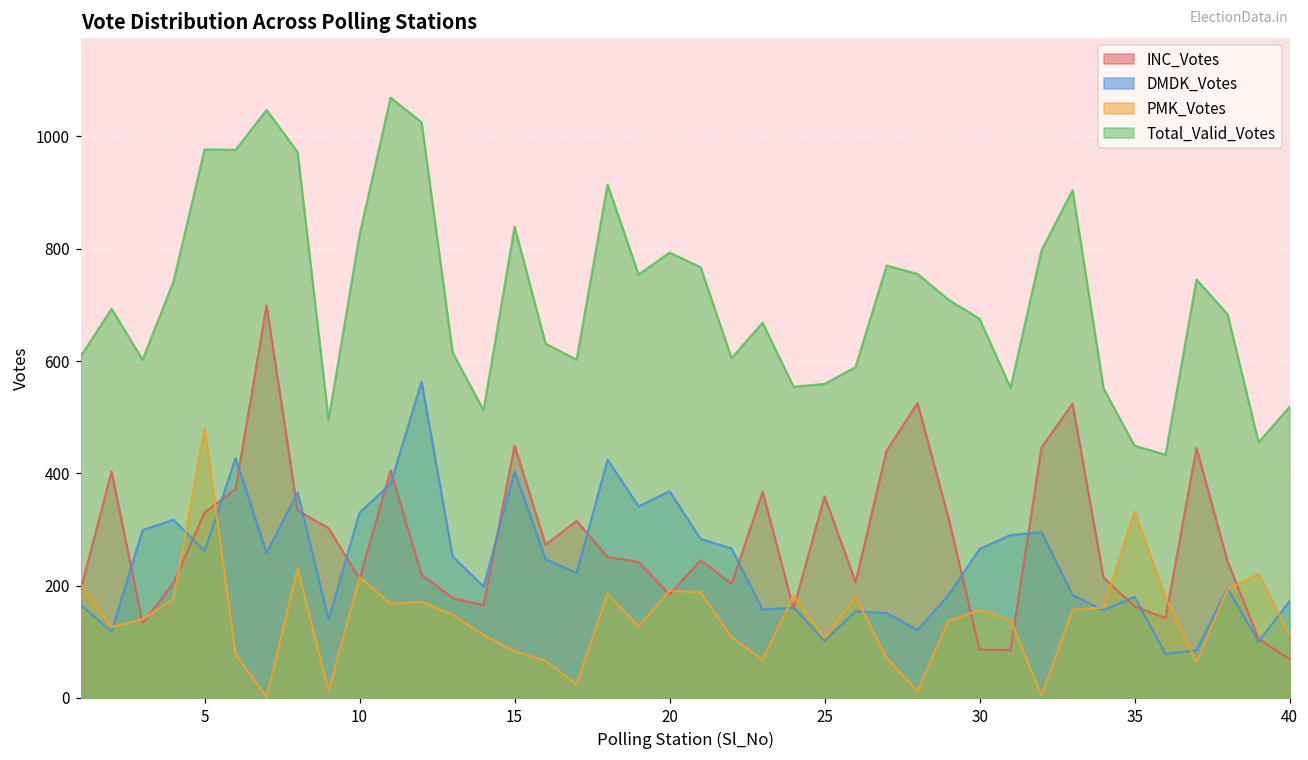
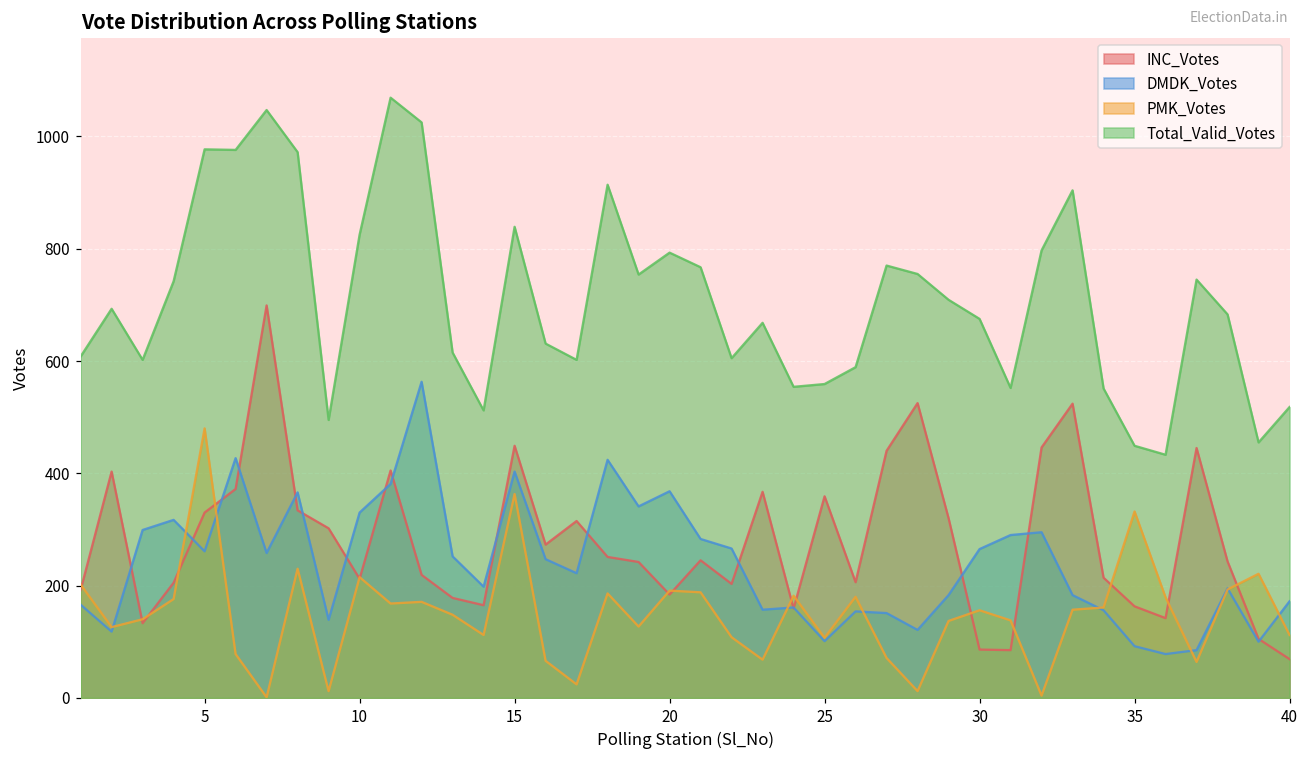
PMK_Votes, 15: 80 -> 360
DMDK_Votes, 35: 180 -> 90
